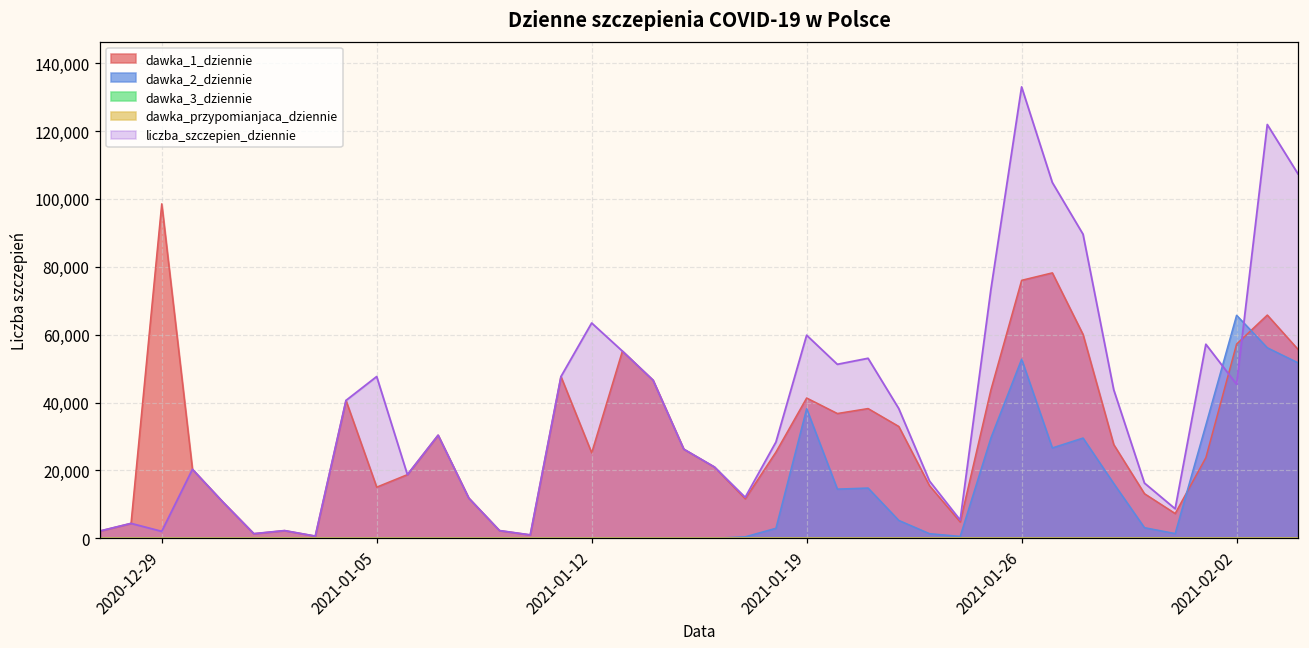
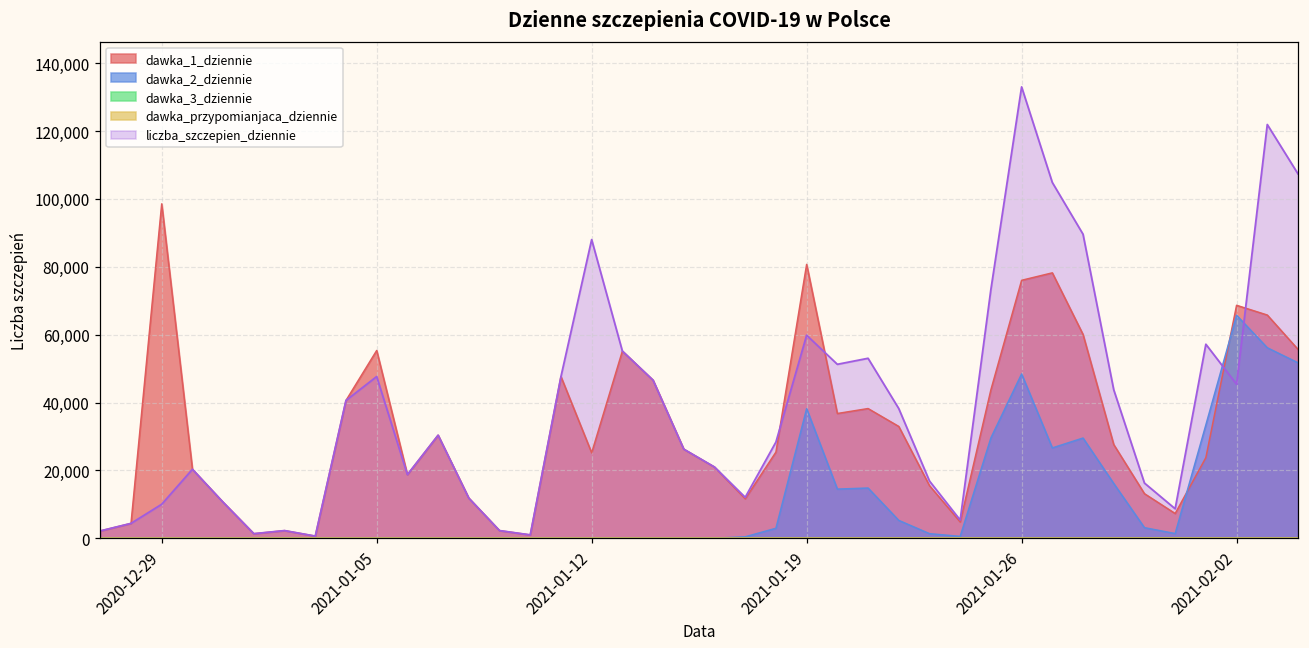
liczba_szczepien_dziennie, 2020-12-29: 2,000 -> 10,000
dawka_1_dziennie, 2021-01-05: 15,000 -> 55,000
liczba_szczepien_dziennie, 2021-01-12: 63,000 -> 88,000
dawka_1_dziennie, 2021-01-19: 41,000 -> 81,000
dawka_2_dziennie, 2021-01-26: 53,000 -> 48,000
dawka_1_dziennie, 2021-02-02: 57,000 -> 69,000
